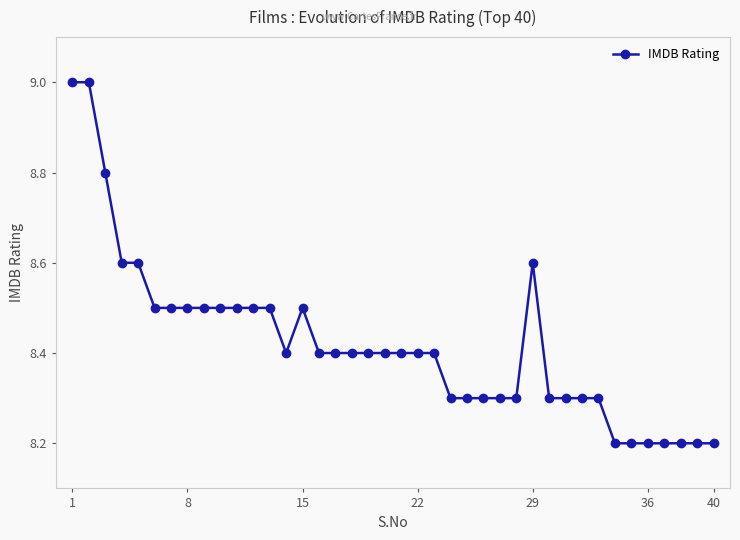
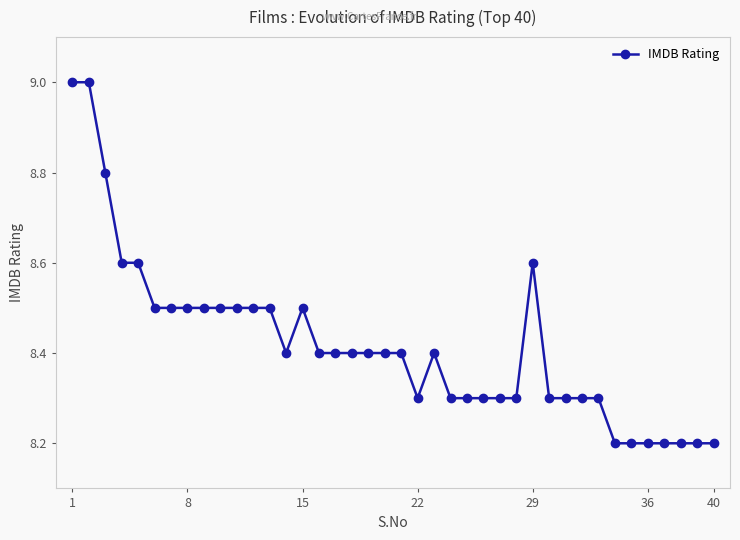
22: 8.4 -> 8.3
